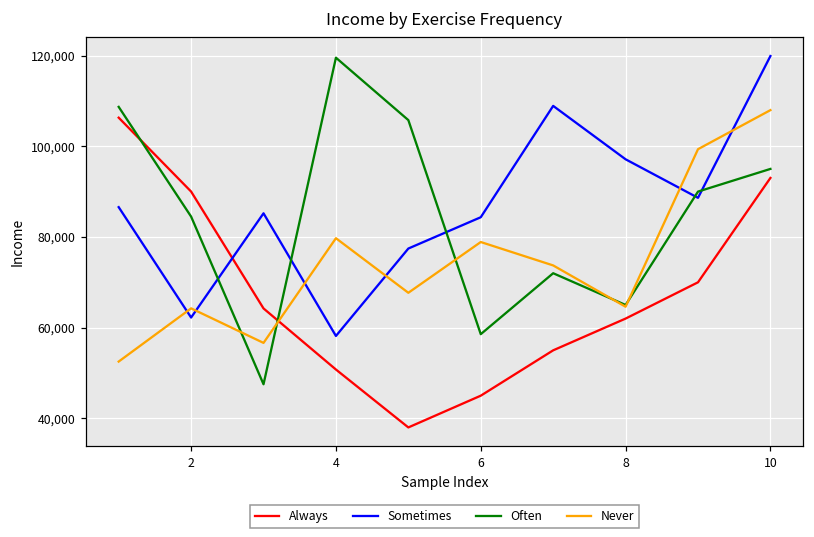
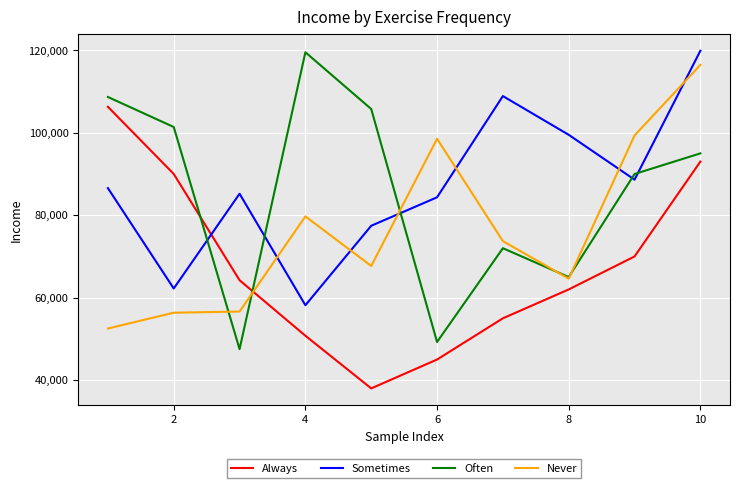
Often, 2: 84,000 -> 101,000
Never, 2: 64,000 -> 56,000
Often, 6: 59,000 -> 49,000
Never, 6: 79,000 -> 99,000
Sometimes, 8: 97,000 -> 100,000
Never, 10: 108,000 -> 116,000
